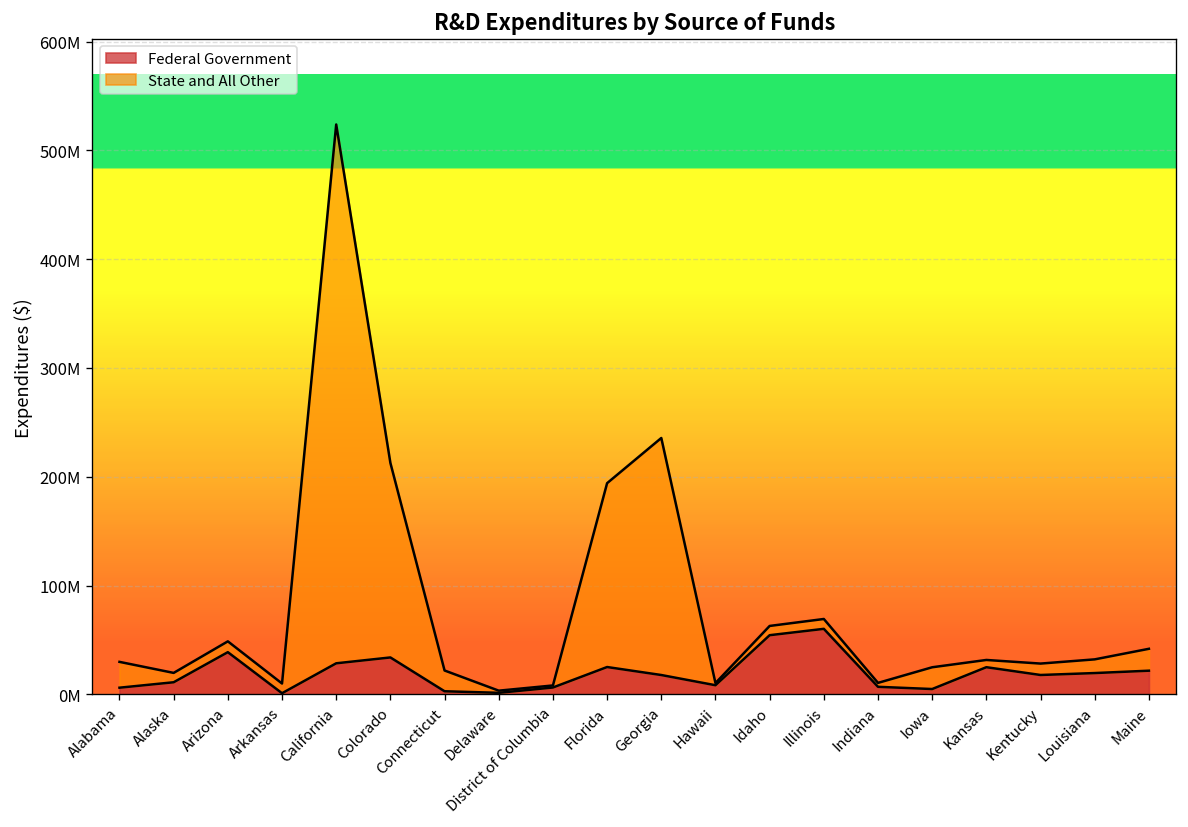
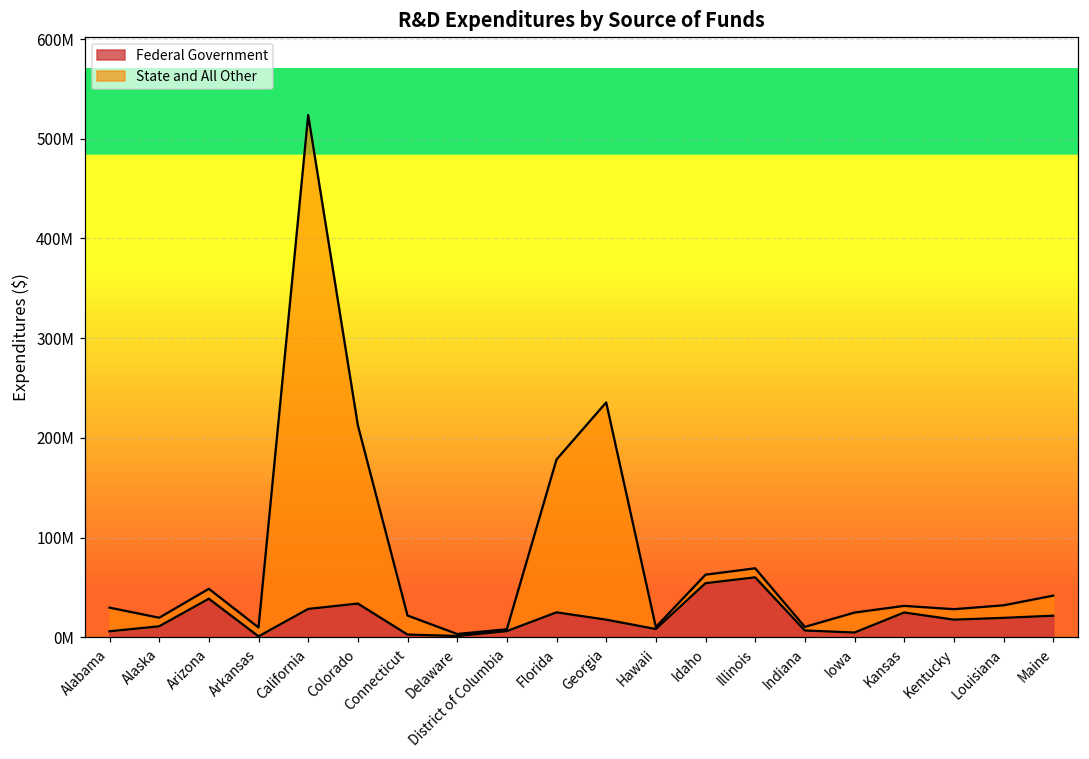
State and All Other, Florida: 170000000 -> 150000000
